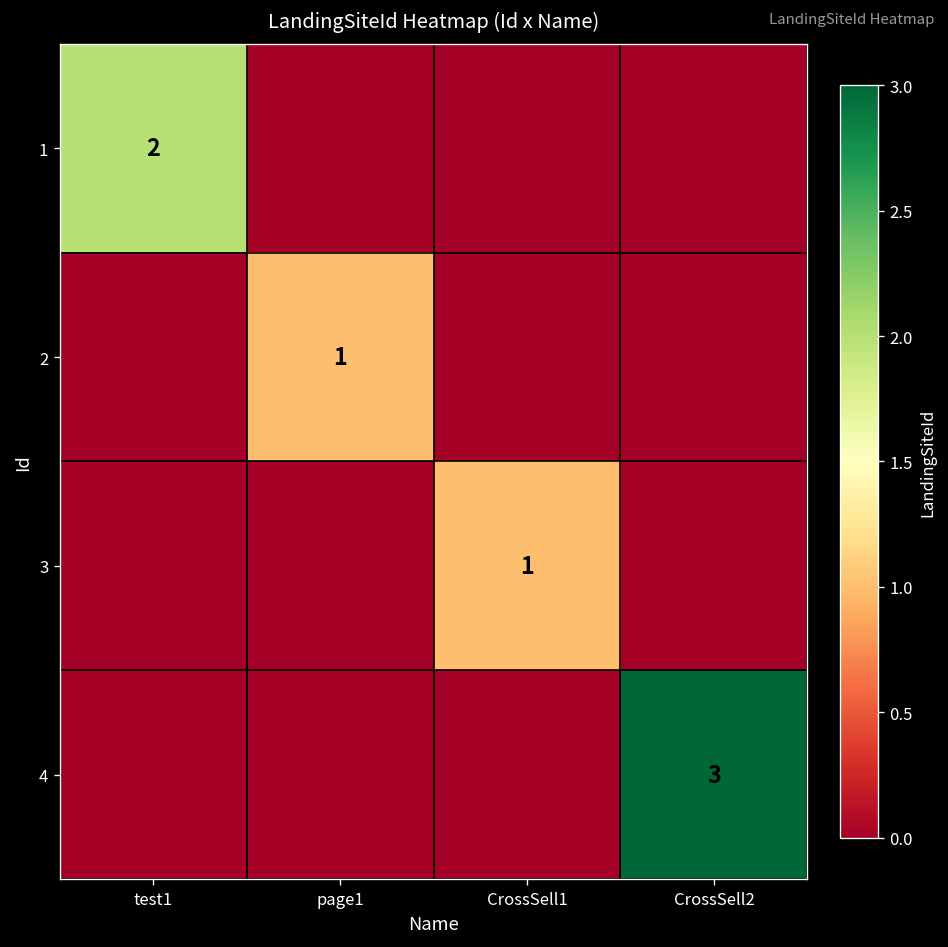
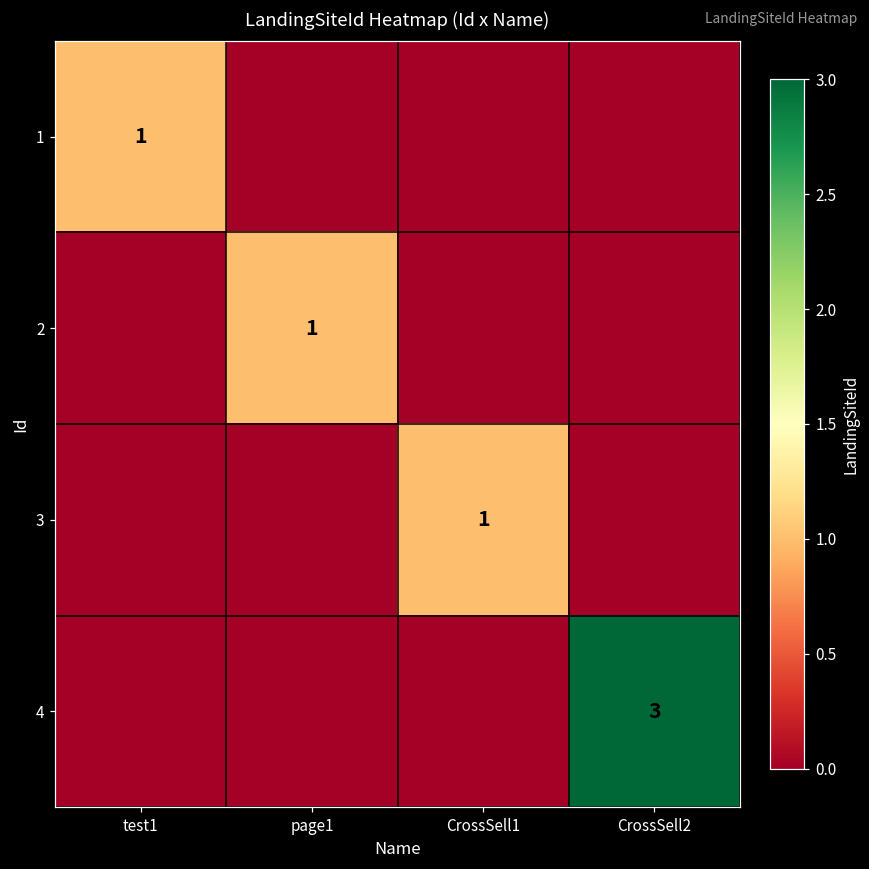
1, test1: 2 -> 1
